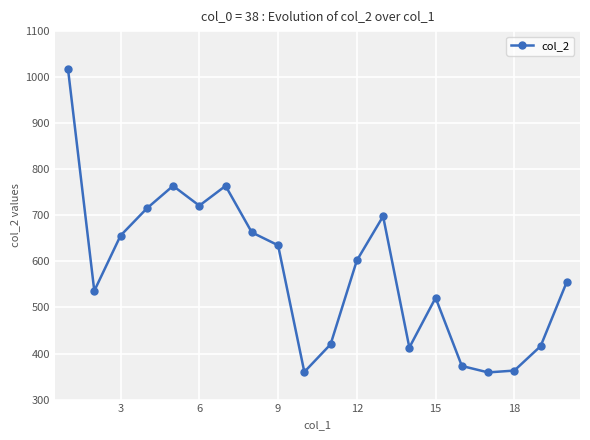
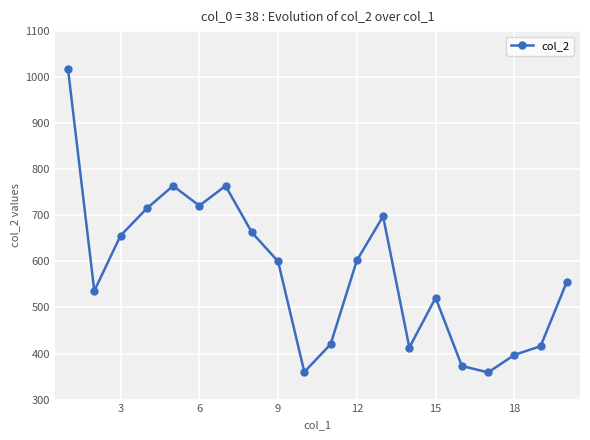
9: 640 -> 600
18: 360 -> 400
